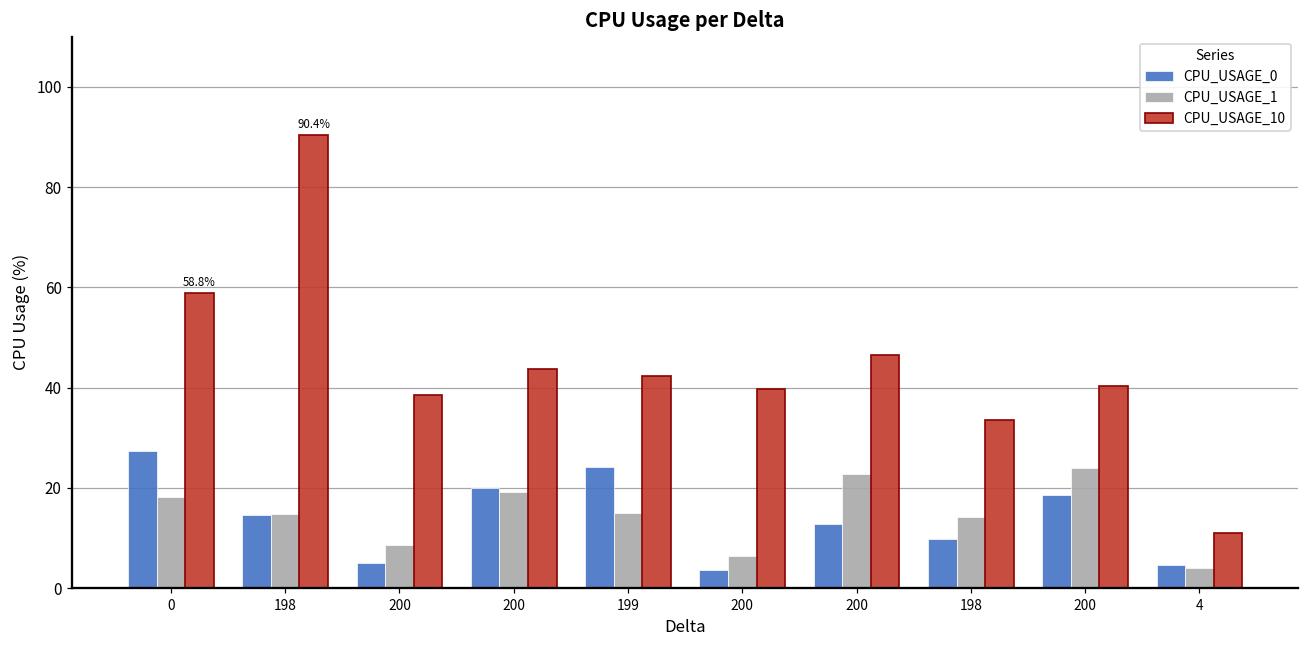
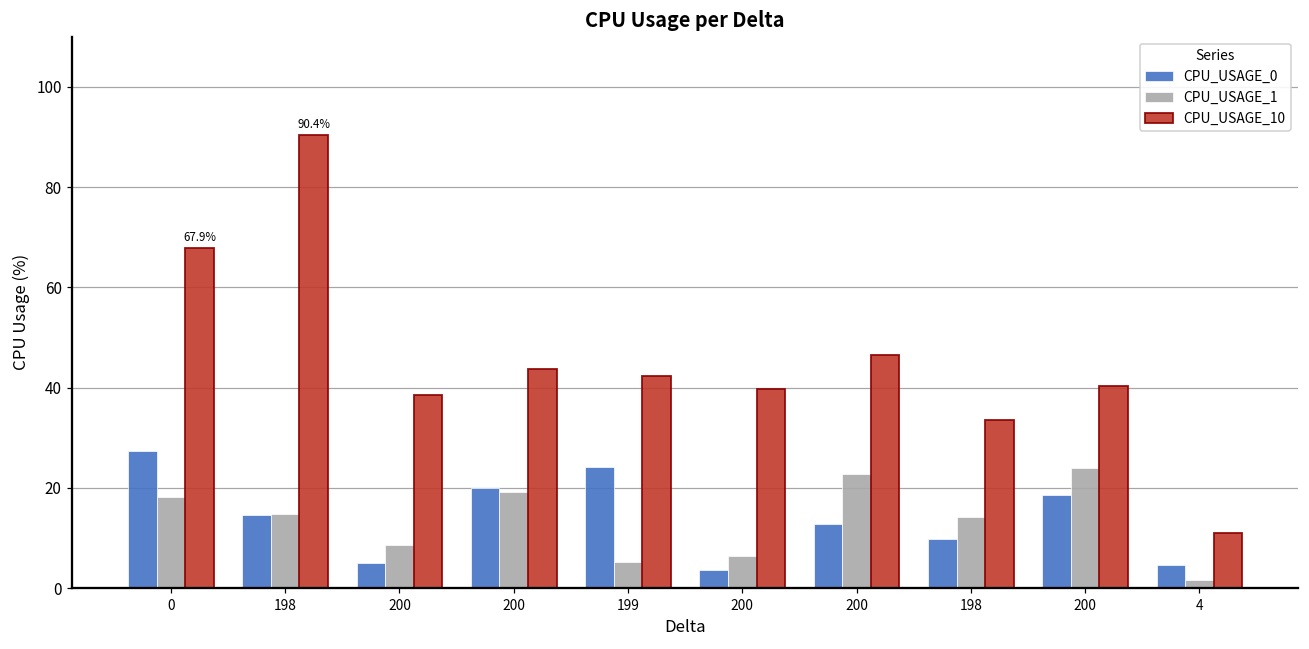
CPU_USAGE_10, 0: 58.8% -> 67.9%
CPU_USAGE_1, 199: 15 -> 5
CPU_USAGE_1, 4: 4 -> 2
